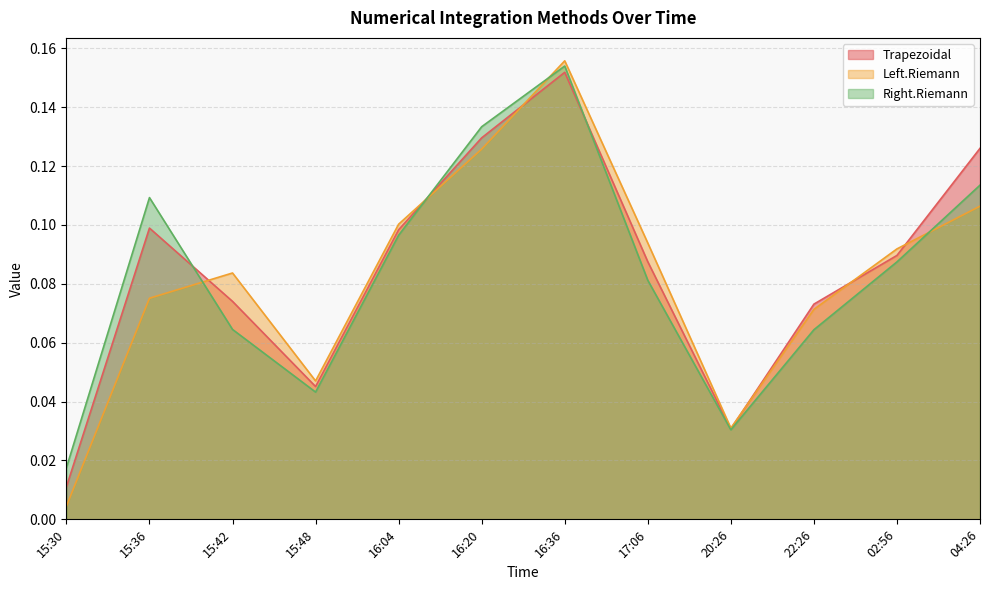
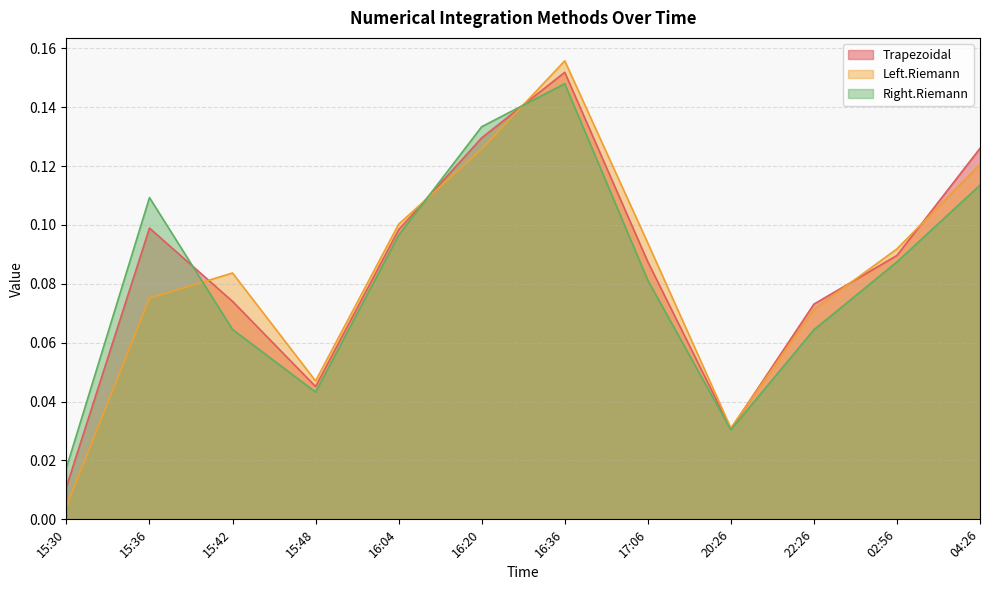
Right.Riemann, 16:36: 0.154 -> 0.148
Left.Riemann, 04:26: 0.106 -> 0.121
